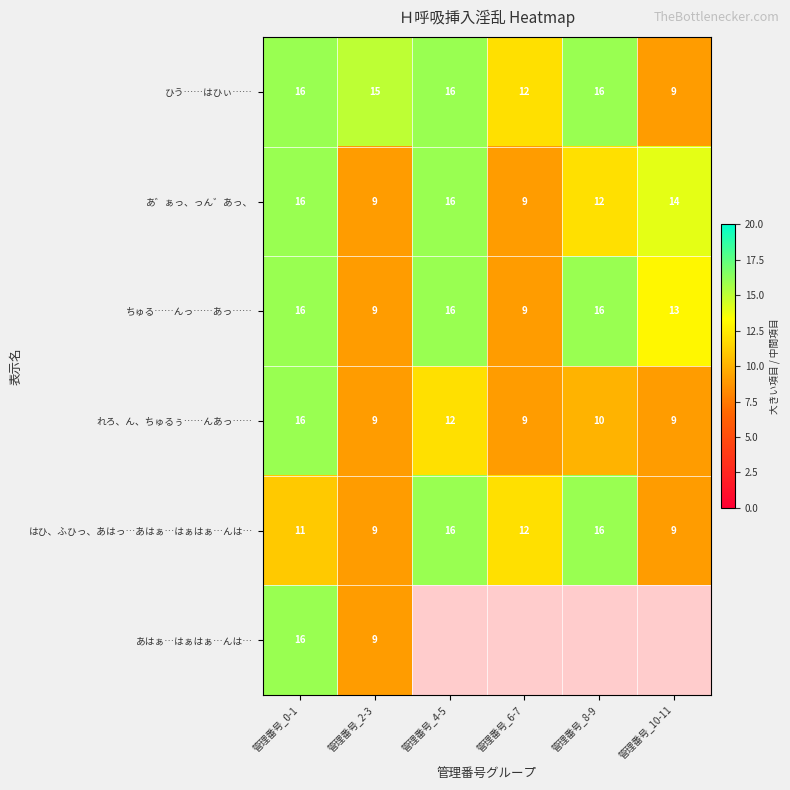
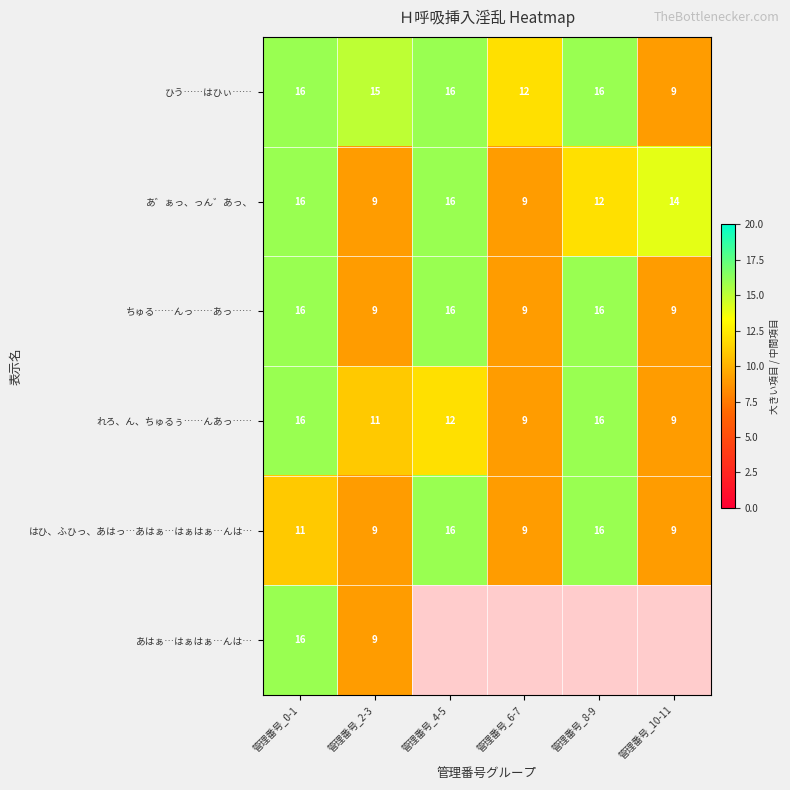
ちゅる……んっ……あっ……, 管理番号_10-11: 13 -> 9
れろ、ん、ちゅるぅ……んあっ……, 管理番号_2-3: 9 -> 11
れろ、ん、ちゅるぅ……んあっ……, 管理番号_8-9: 10 -> 16
はひ、ふひっ、あはっ…あはぁ…はぁはぁ…んは…, 管理番号_6-7: 12 -> 9
